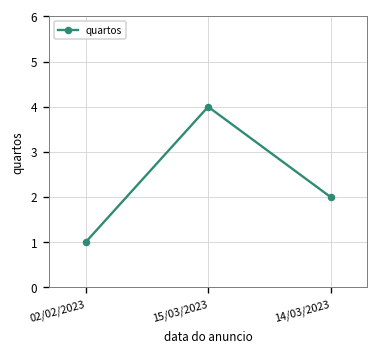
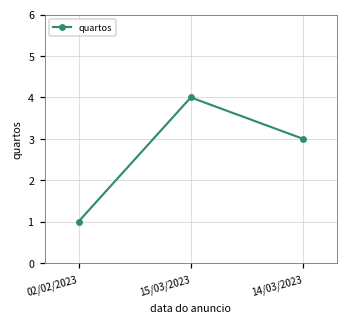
14/03/2023: 2 -> 3
